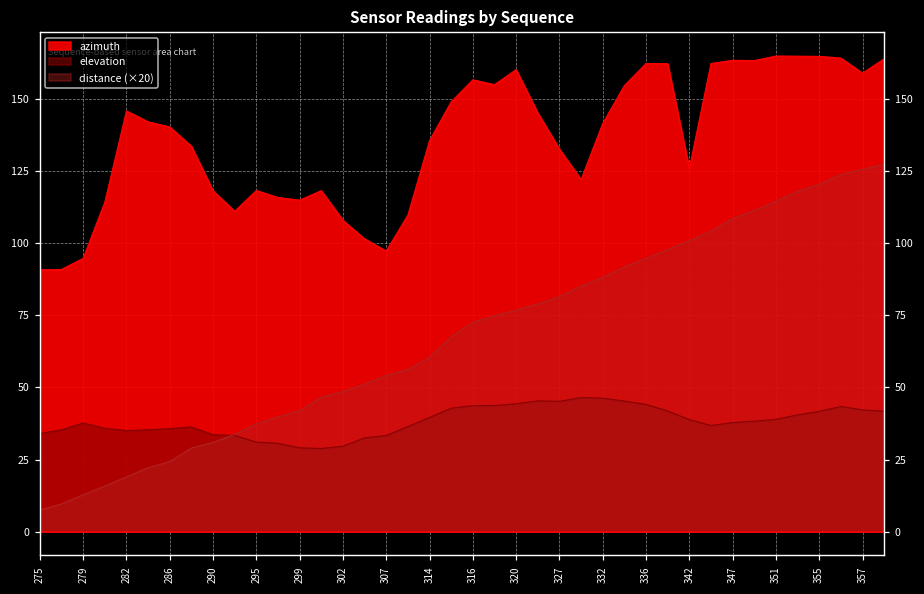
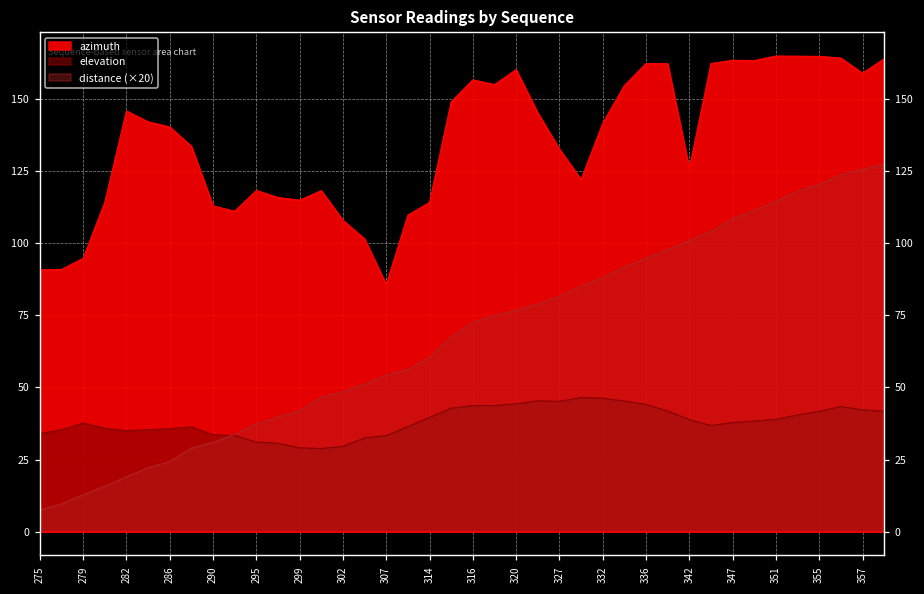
azimuth, 290: 118 -> 113
azimuth, 307: 97 -> 86
azimuth, 314: 136 -> 114
